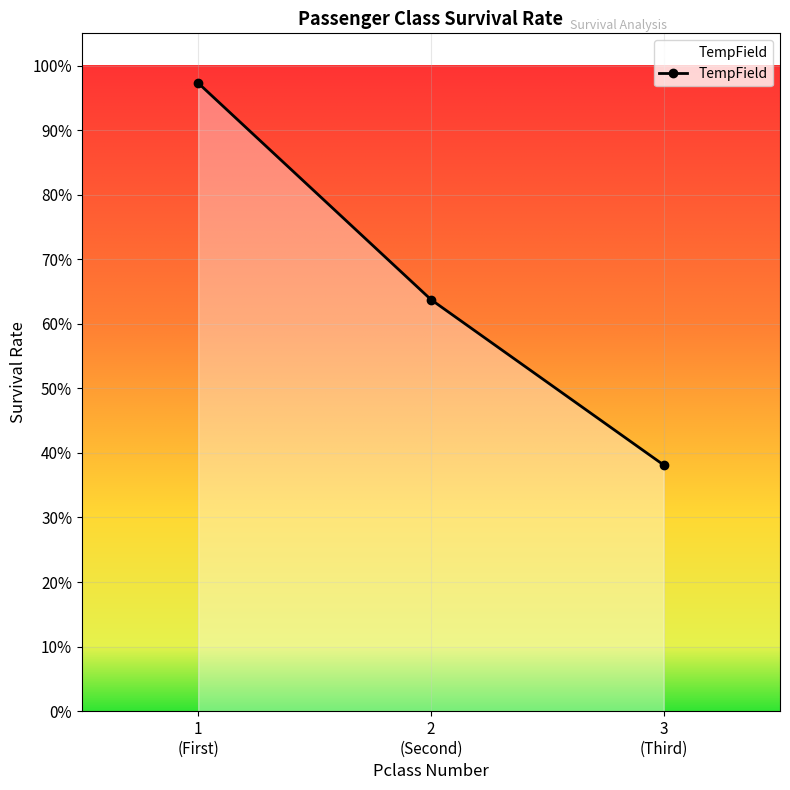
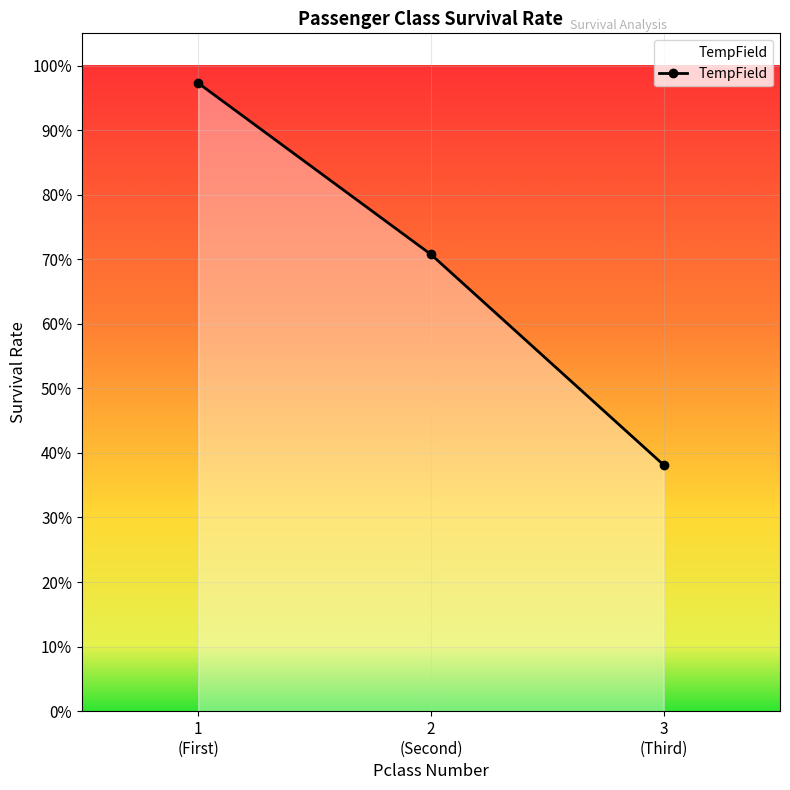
2 (Second): 64% -> 71%
